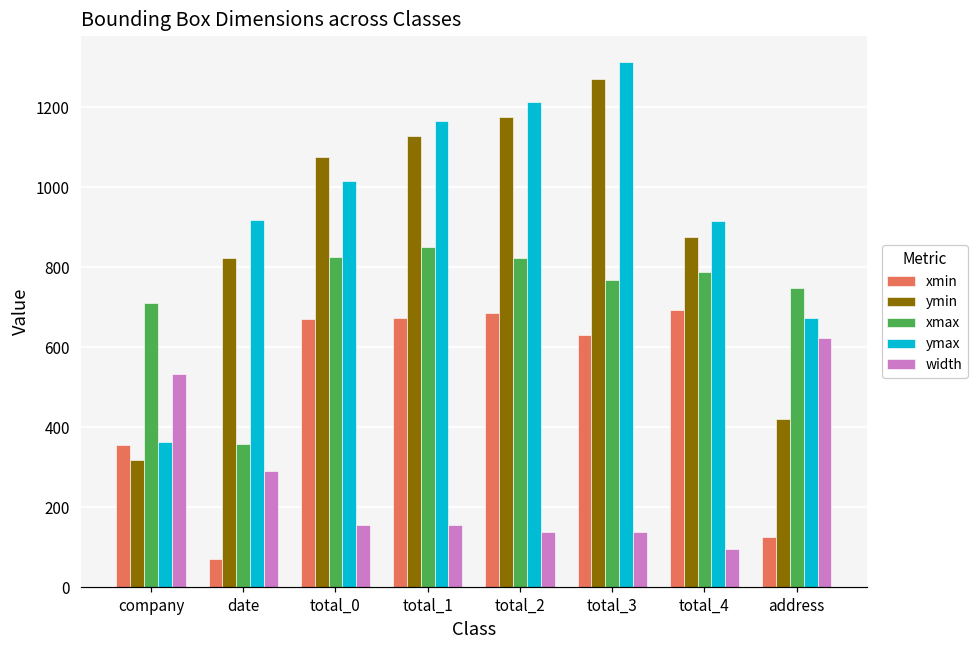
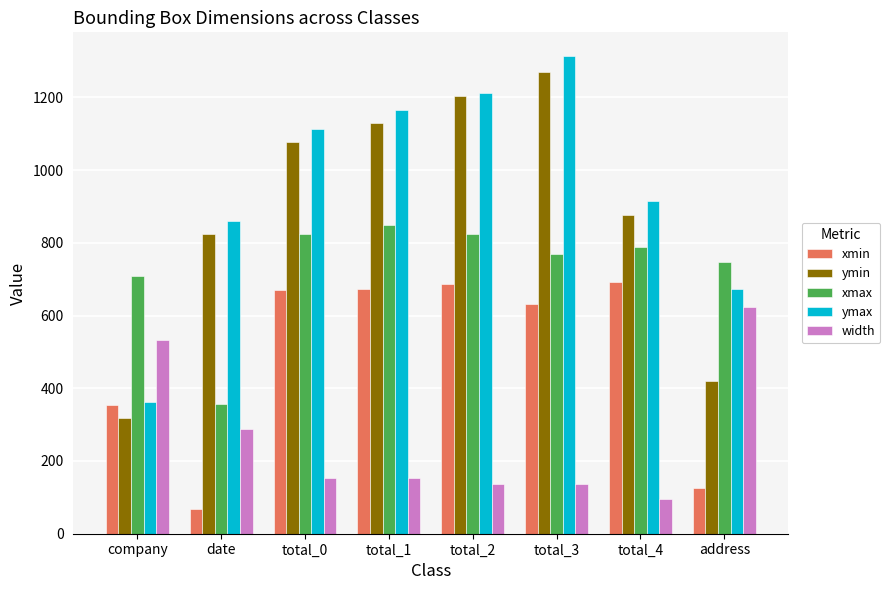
ymax, date: 920 -> 860
ymax, total_0: 1020 -> 1110
ymin, total_2: 1180 -> 1200
